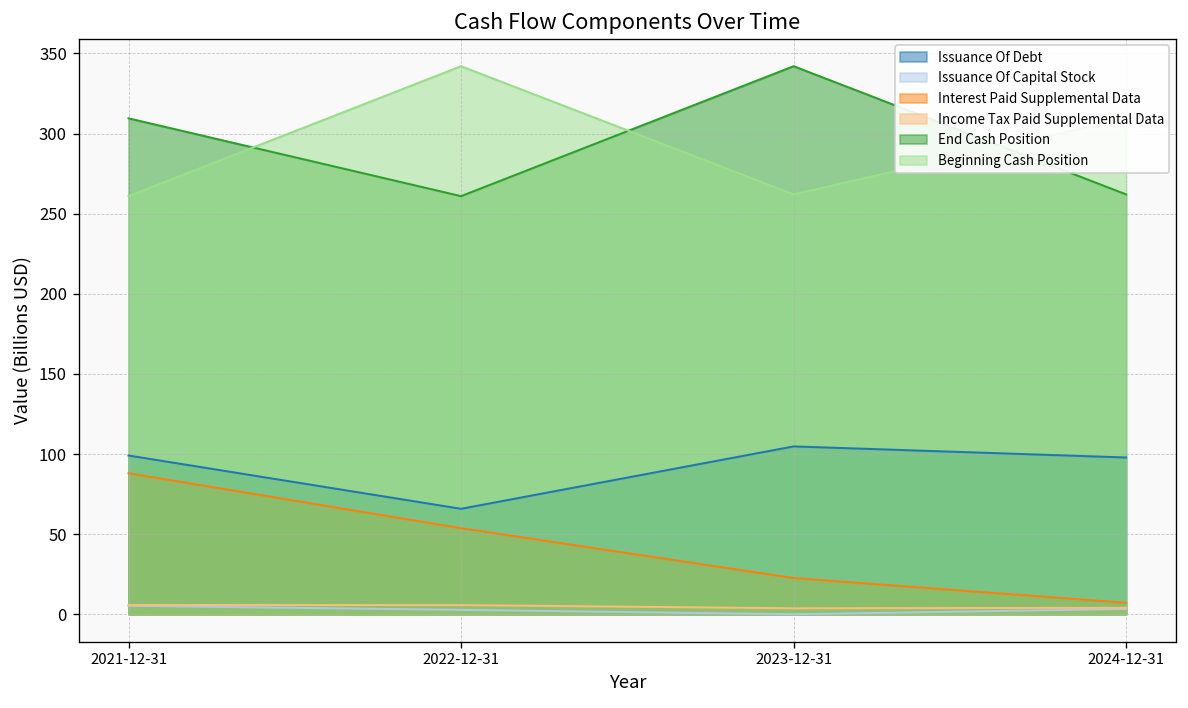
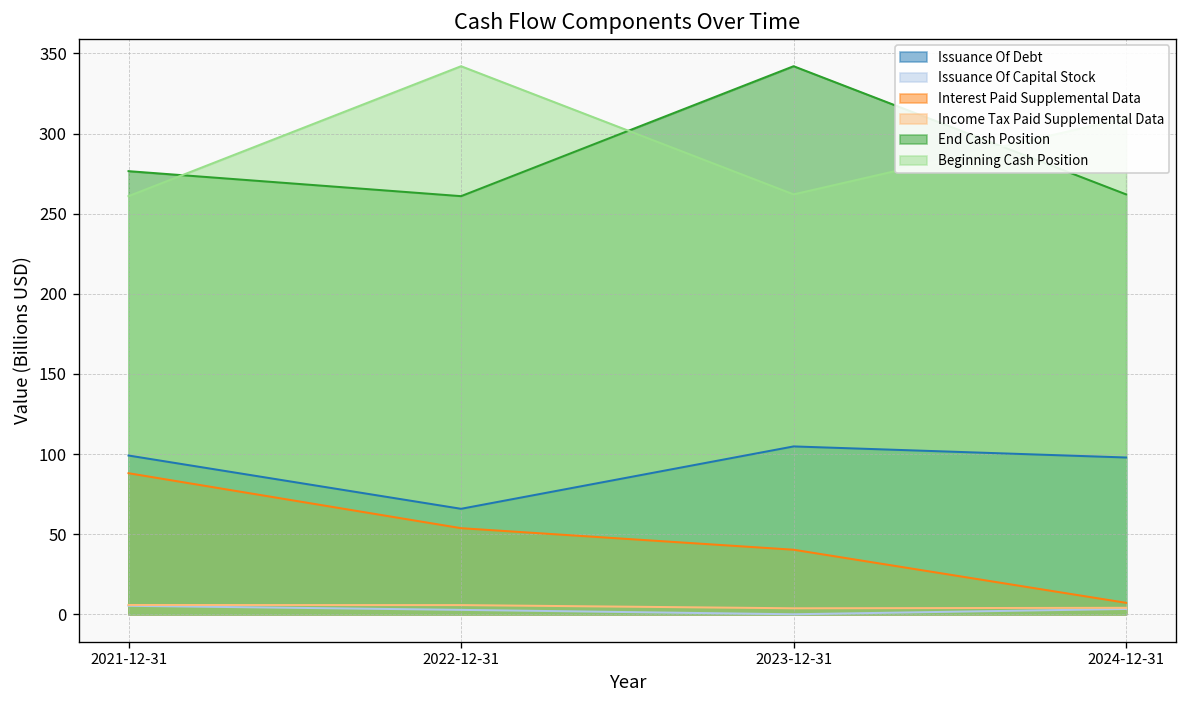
End Cash Position, 2021-12-31: 310 -> 277
Interest Paid Supplemental Data, 2023-12-31: 23 -> 40
